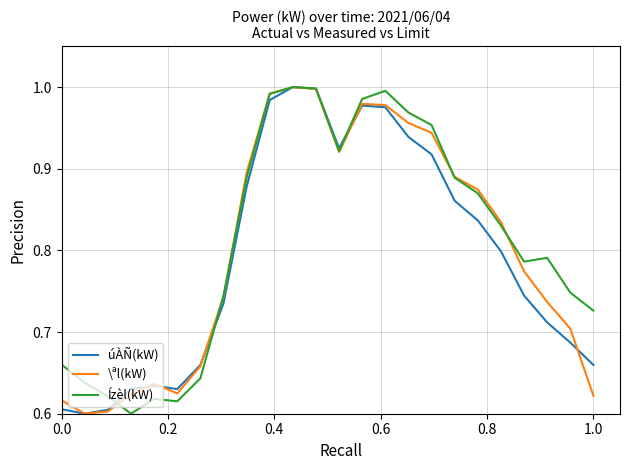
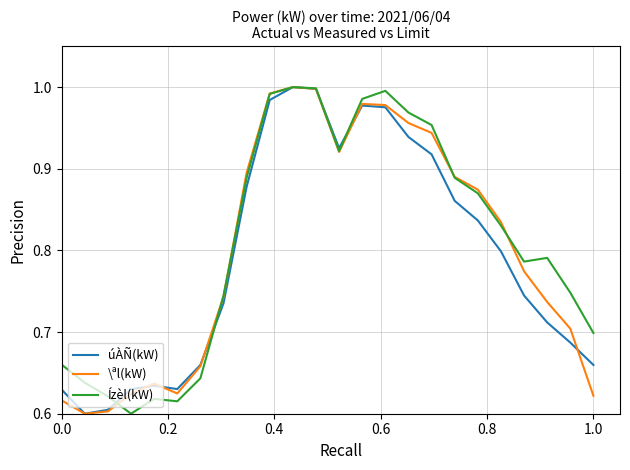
úÀÑ(kW), 0.0: 0.61 -> 0.63
Ízèl(kW), 1.0: 0.73 -> 0.70
